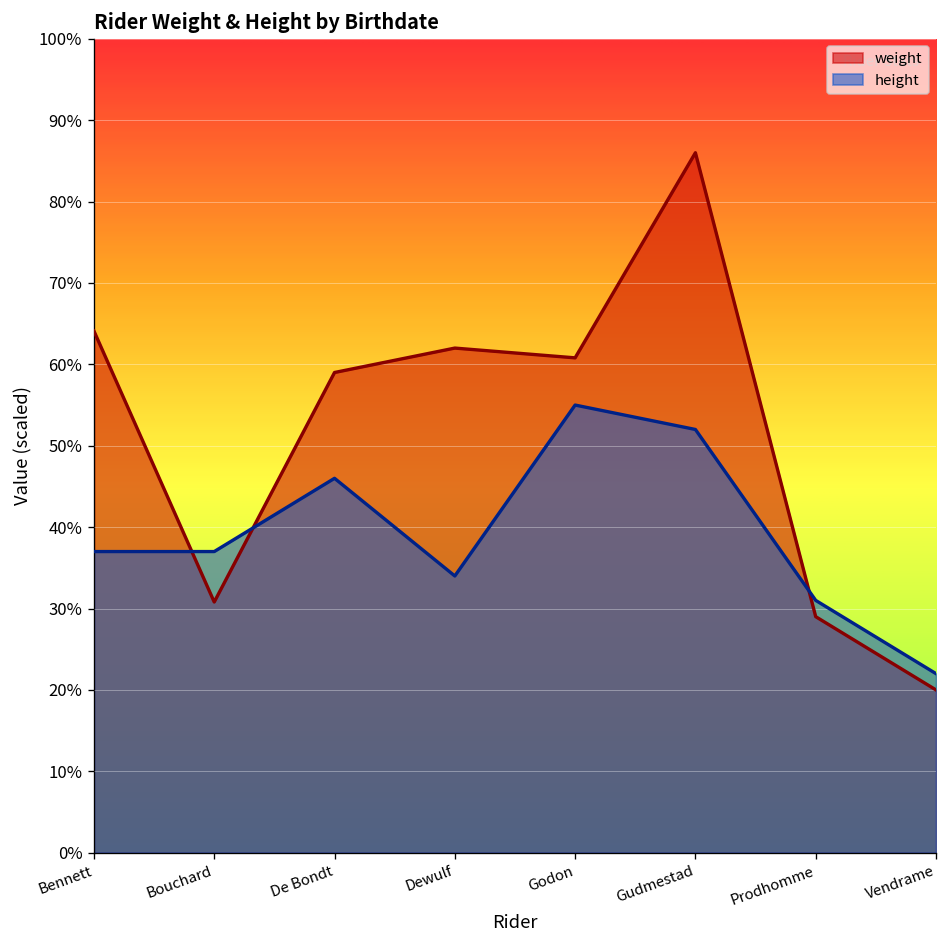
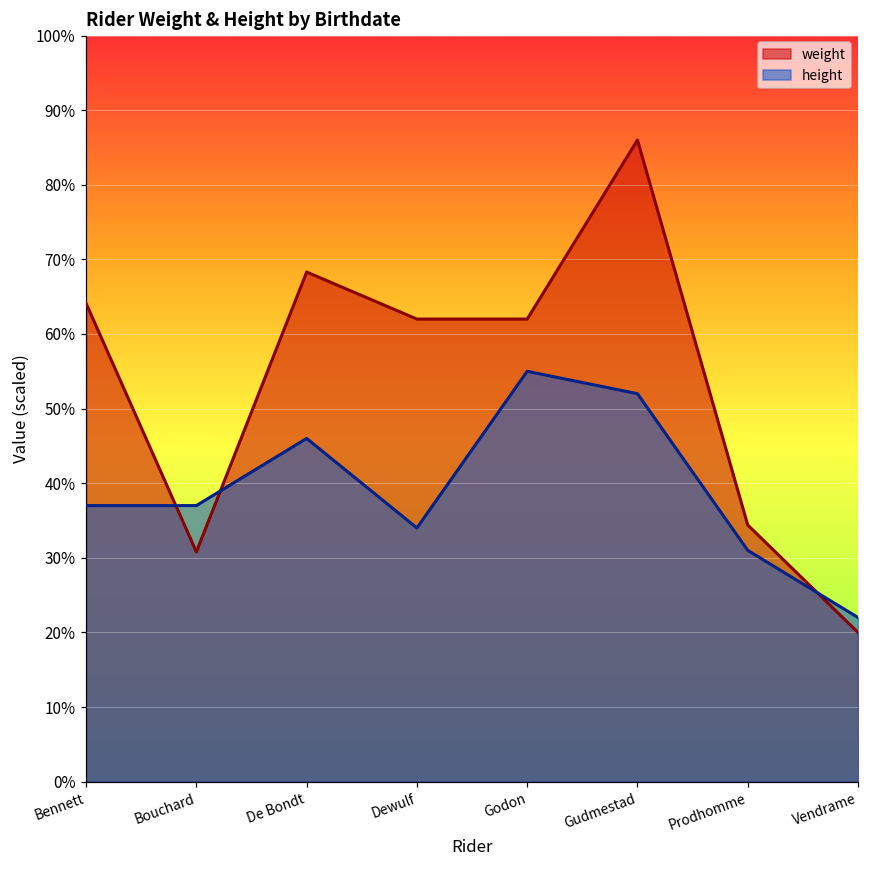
weight, De Bondt: 59% -> 68%
weight, Godon: 61% -> 62%
weight, Prodhomme: 29% -> 34%
